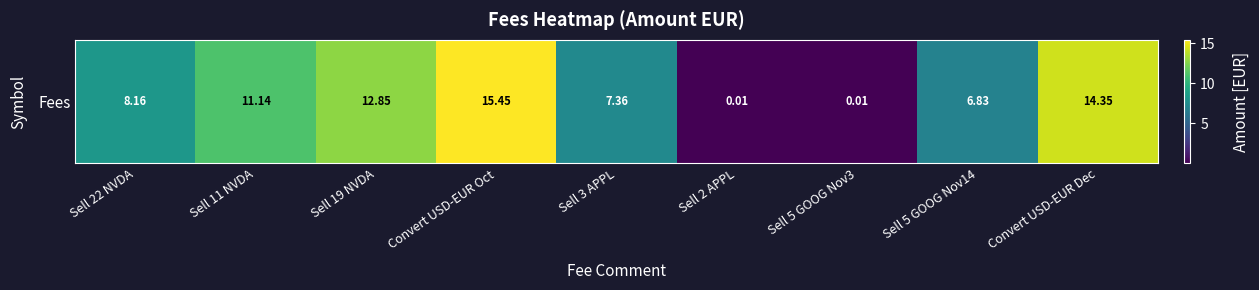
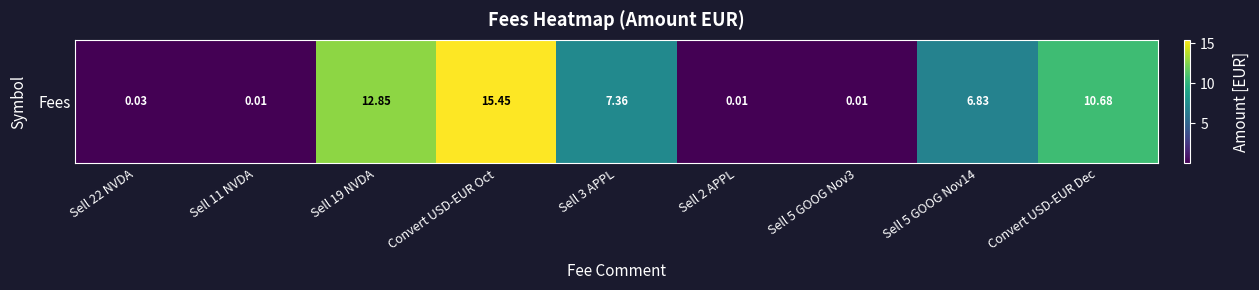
Fees, Sell 22 NVDA: 8.16 -> 0.03
Fees, Sell 11 NVDA: 11.14 -> 0.01
Fees, Convert USD-EUR Dec: 14.35 -> 10.68
